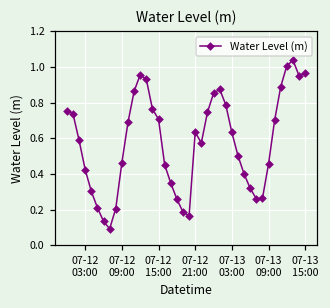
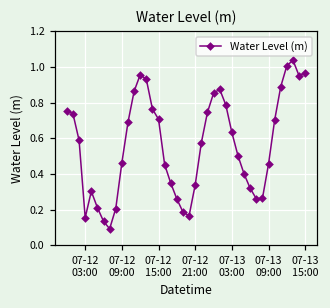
07-12 03:00: 0.42 -> 0.16
07-12 21:00: 0.63 -> 0.34
